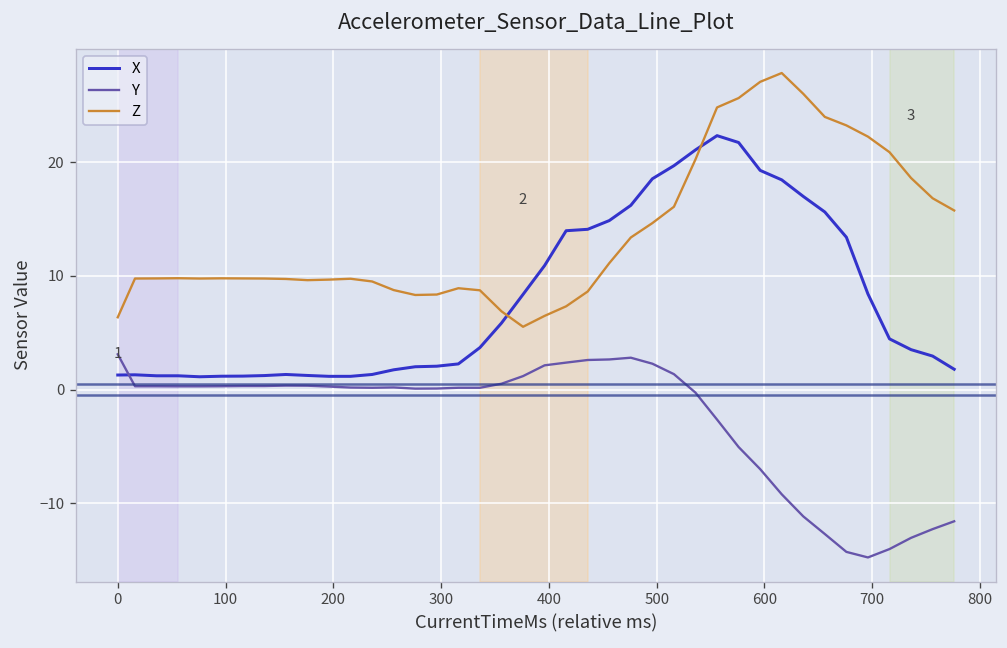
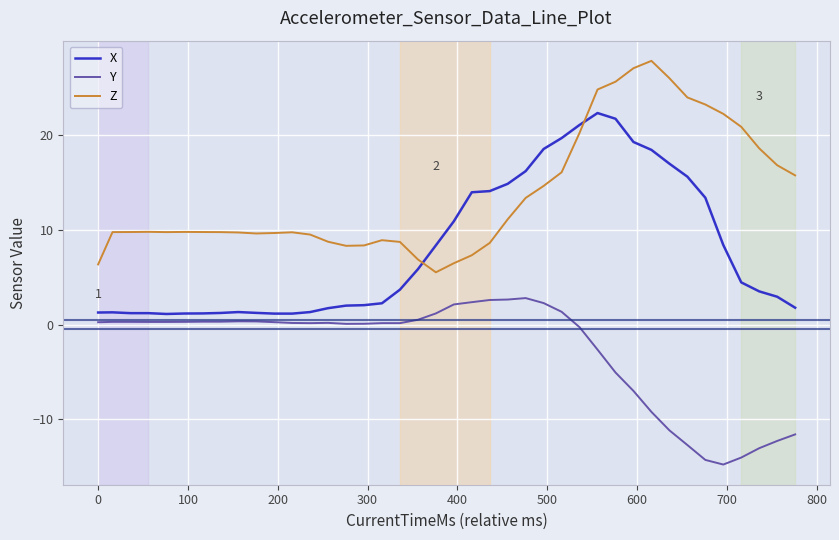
Y, 0: 3 -> 0
